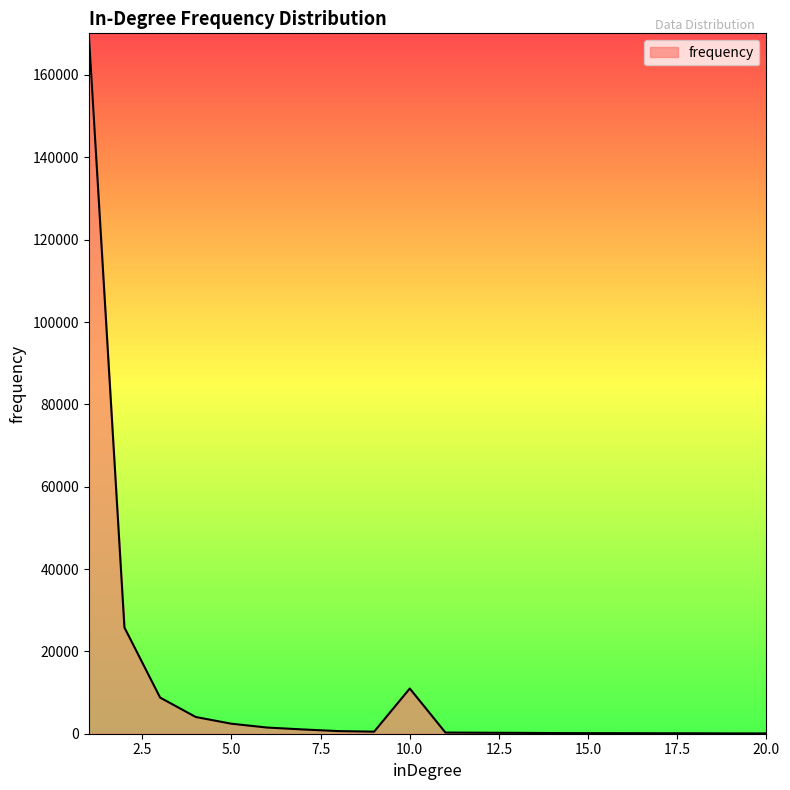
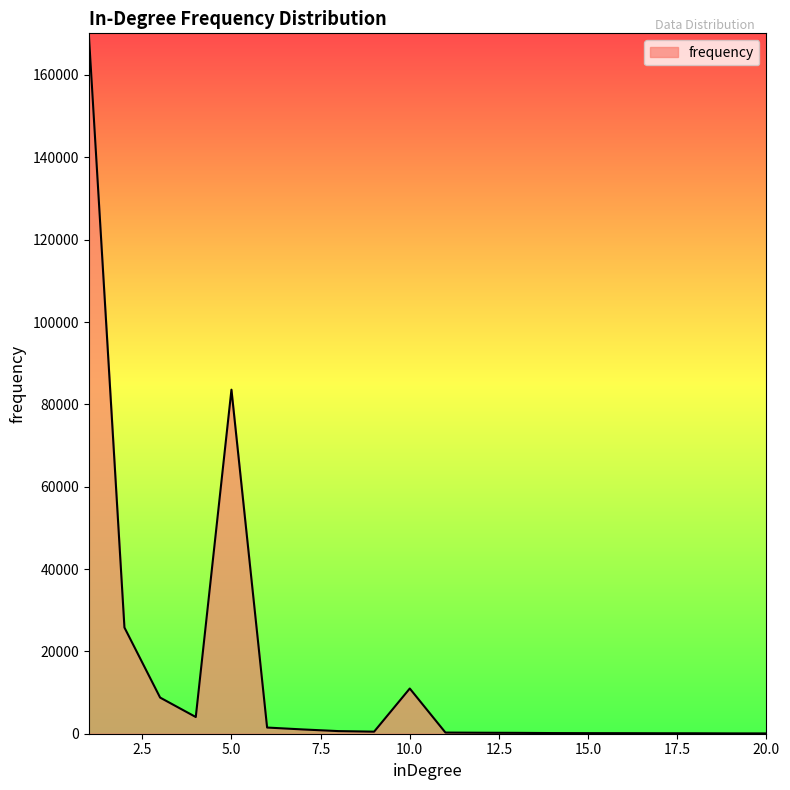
5.0: 2000 -> 84000
